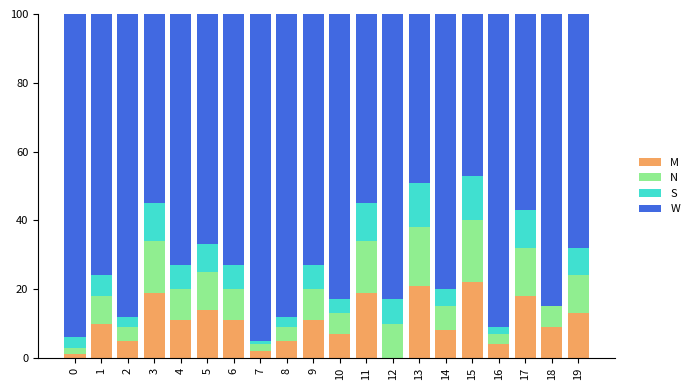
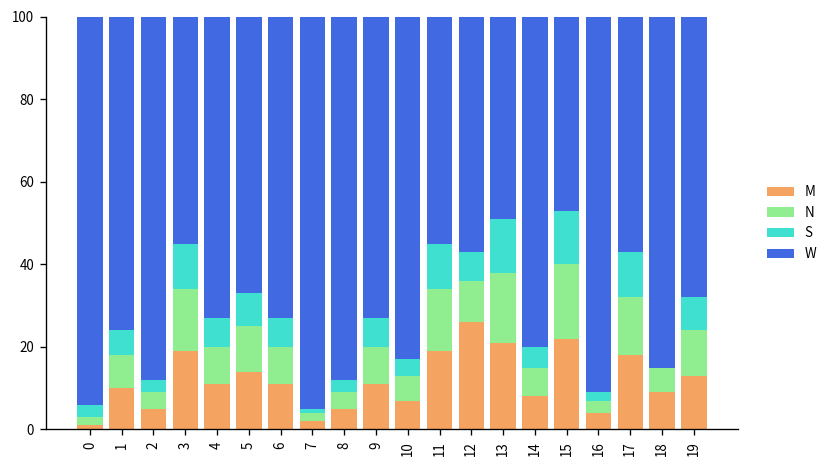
M, 12: 0 -> 26
